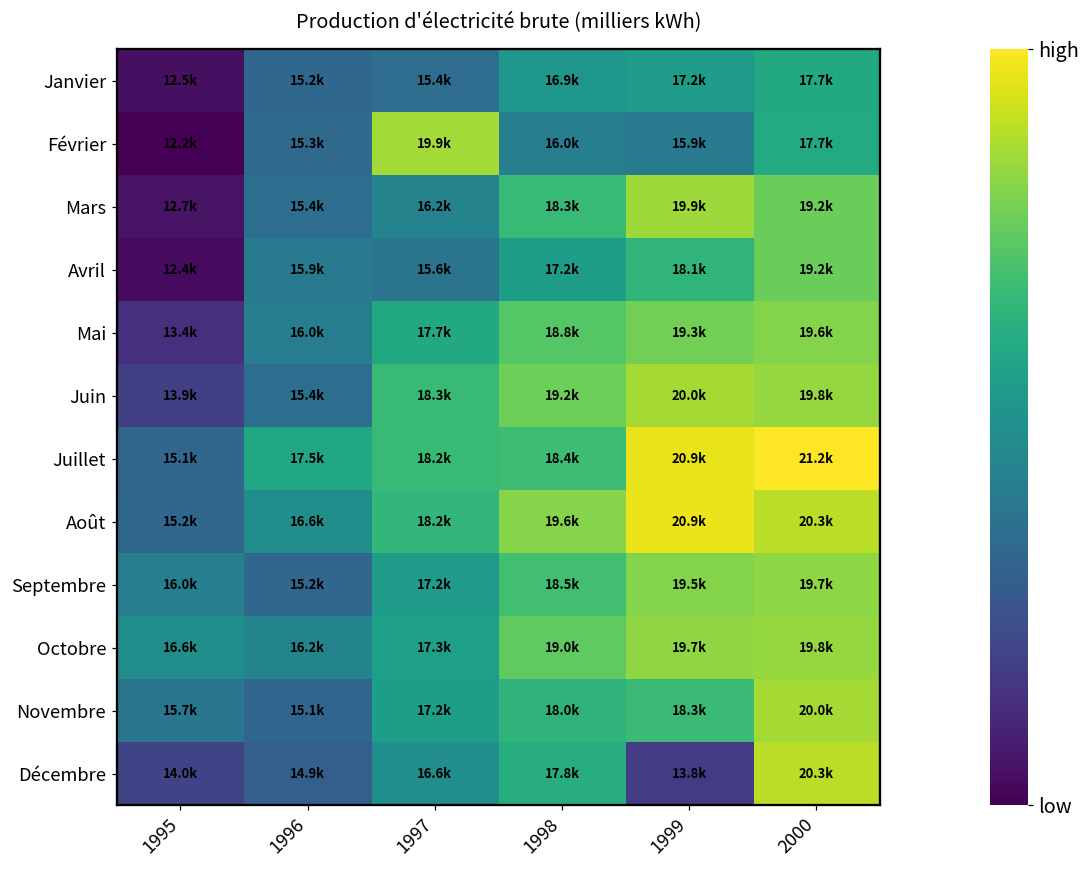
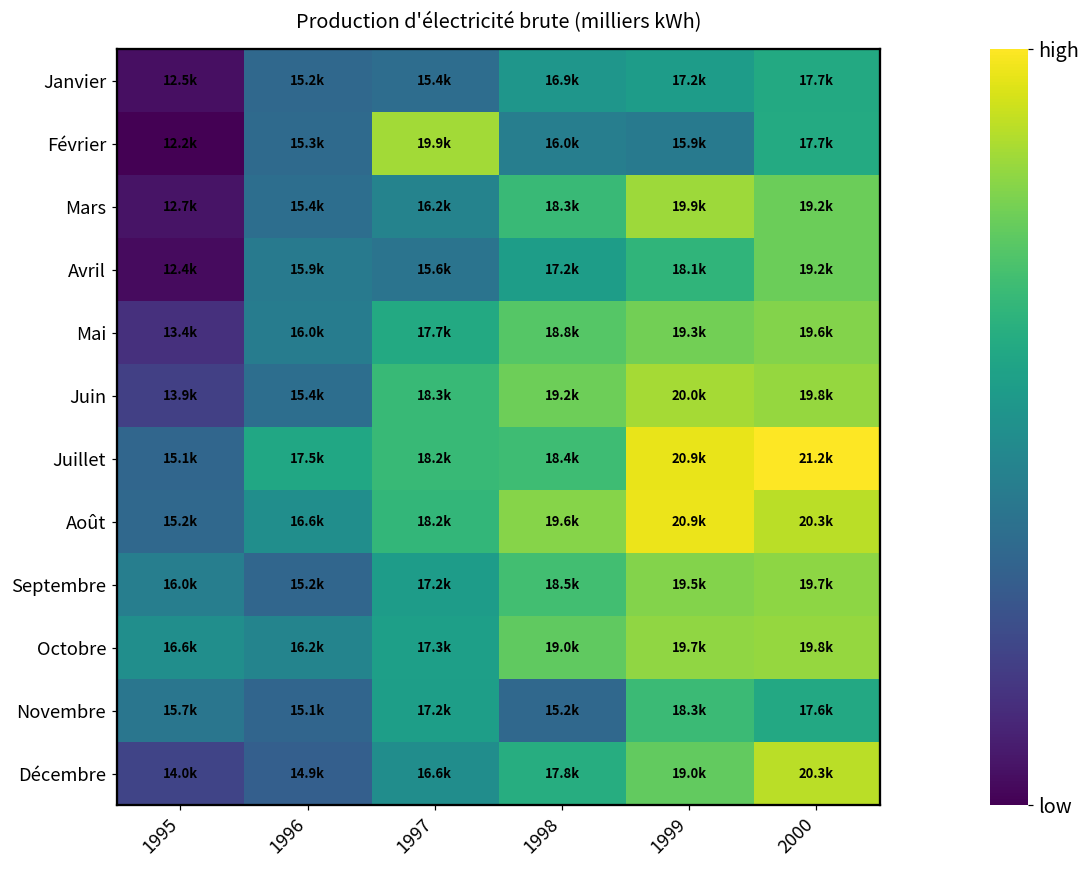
Novembre, 1998: 18.0k -> 15.2k
Novembre, 2000: 20.0k -> 17.6k
Décembre, 1999: 13.8k -> 19.0k
